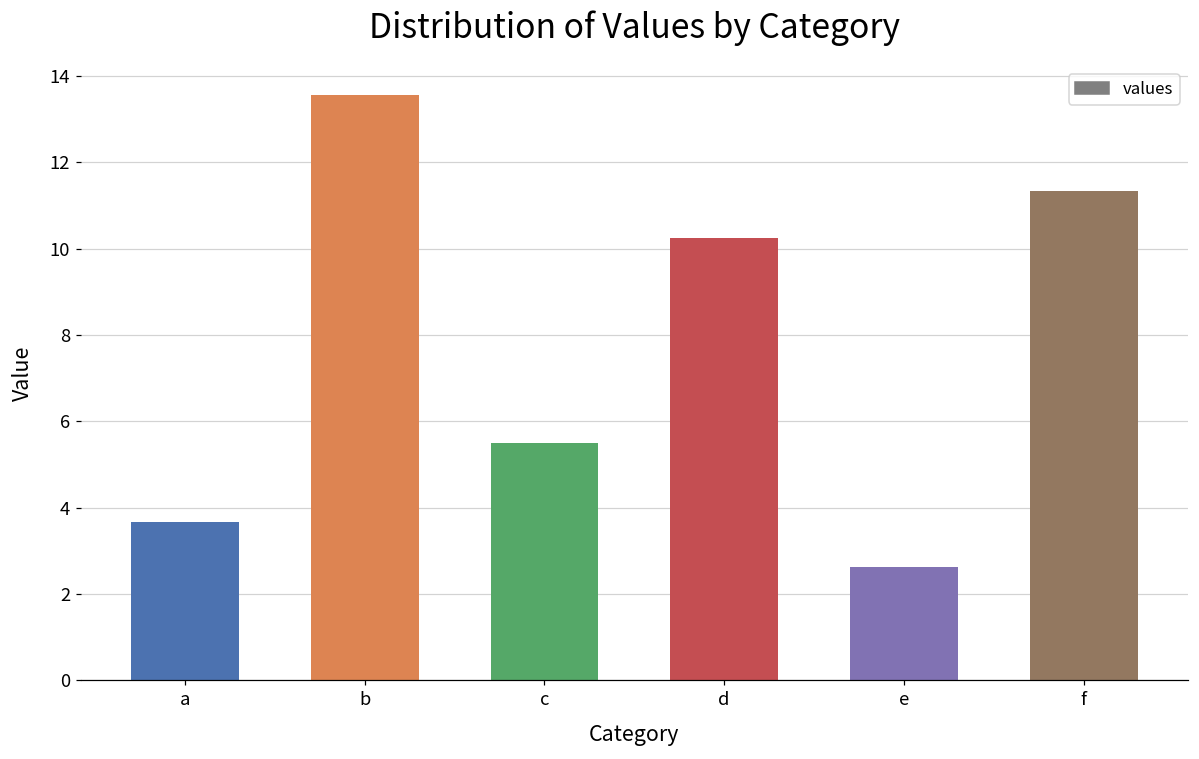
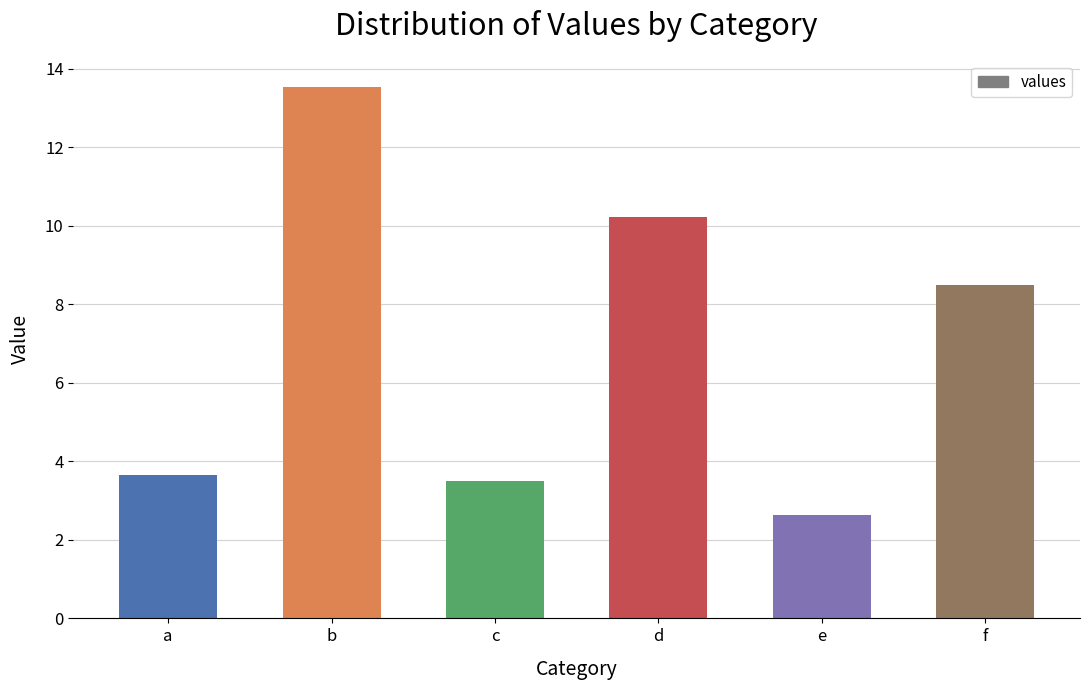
c: 5.5 -> 3.5
f: 11.3 -> 8.5
